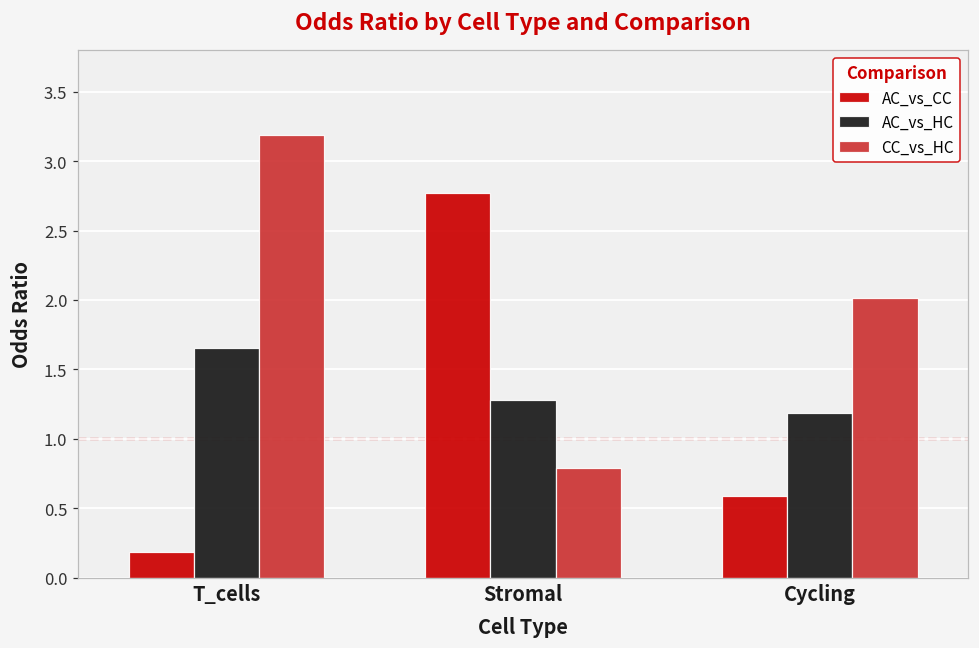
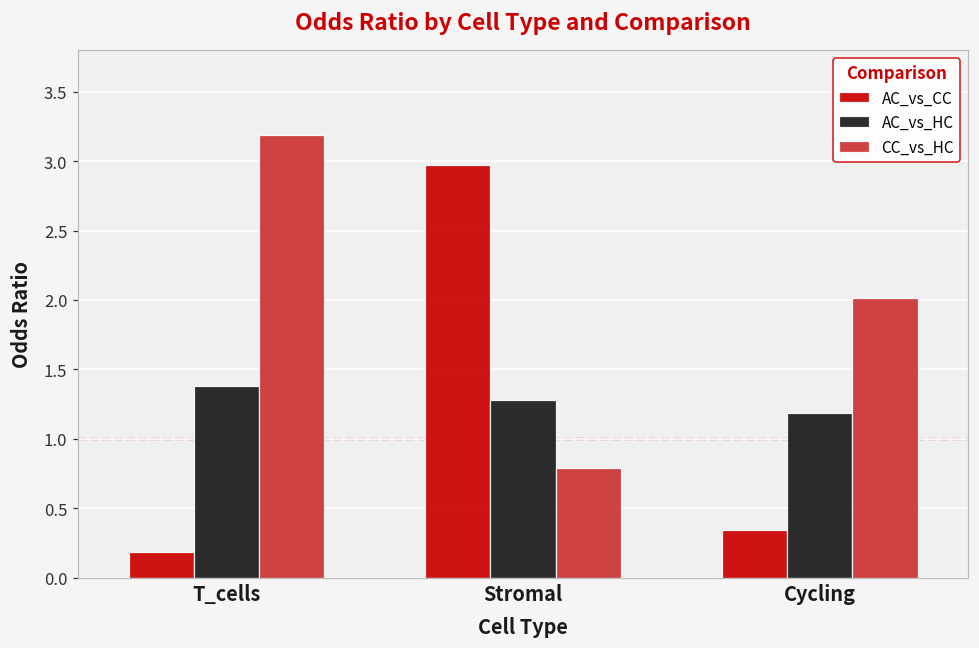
AC_vs_HC, T_cells: 1.66 -> 1.38
AC_vs_CC, Stromal: 2.77 -> 2.97
AC_vs_CC, Cycling: 0.59 -> 0.34
